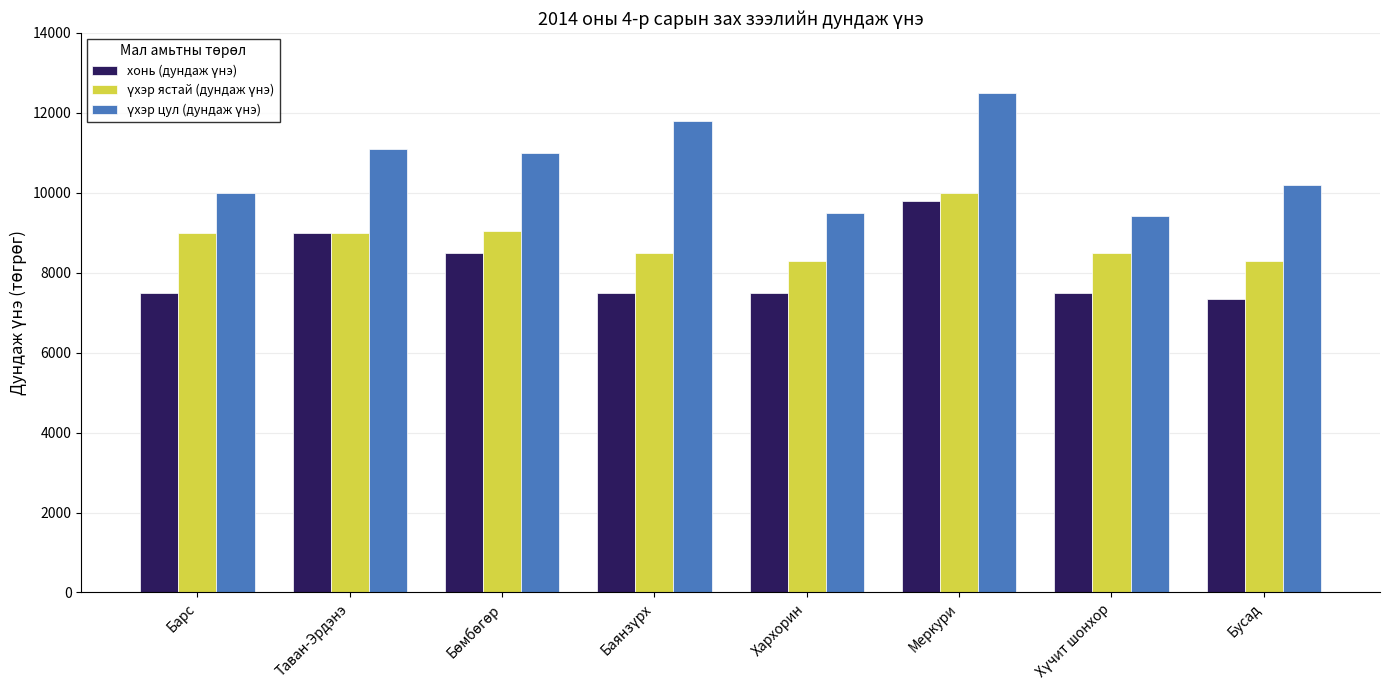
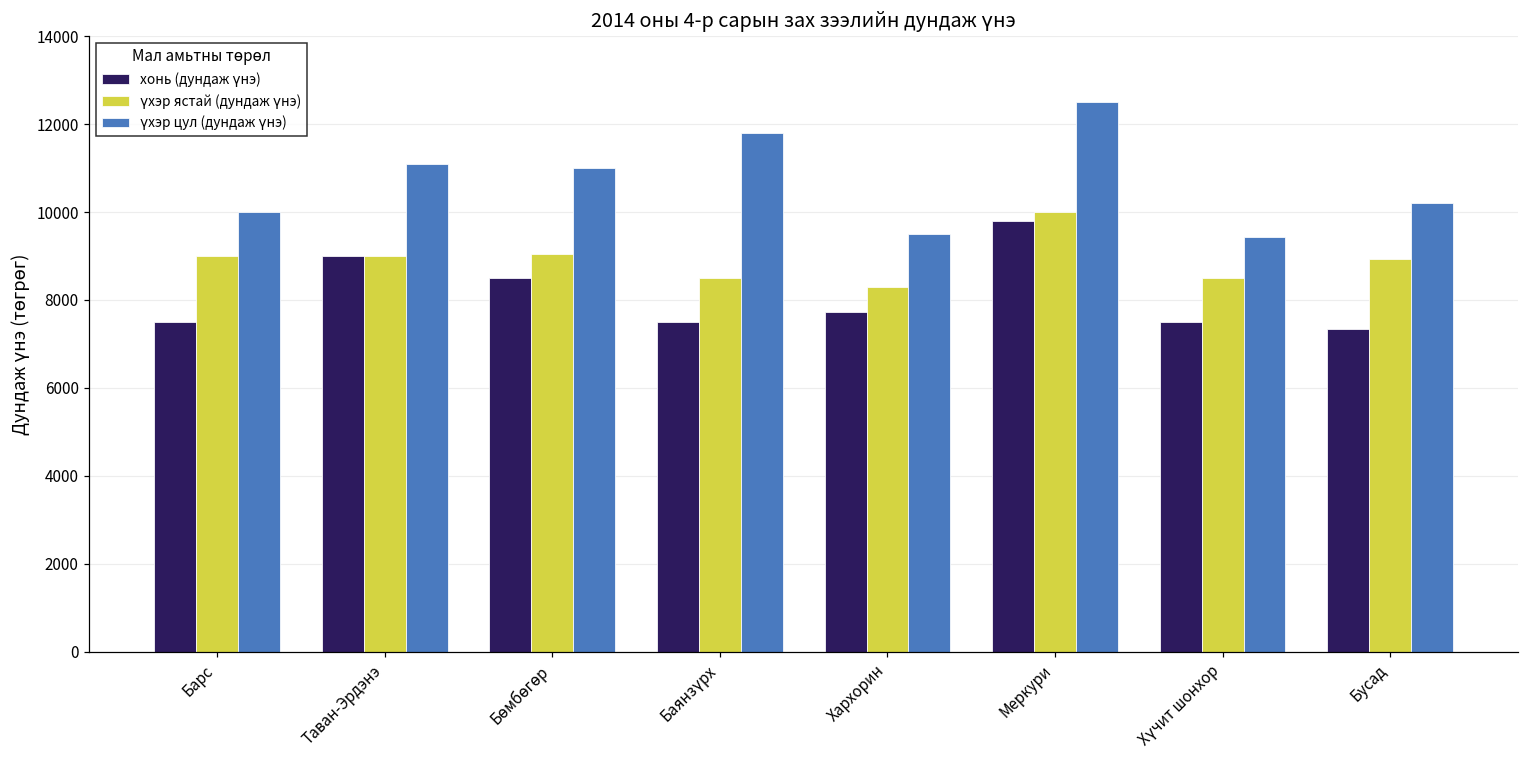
хонь (дундаж үнэ), Хархорин: 7500 -> 7700
үхэр ястай (дундаж үнэ), Бусад: 8300 -> 8900
